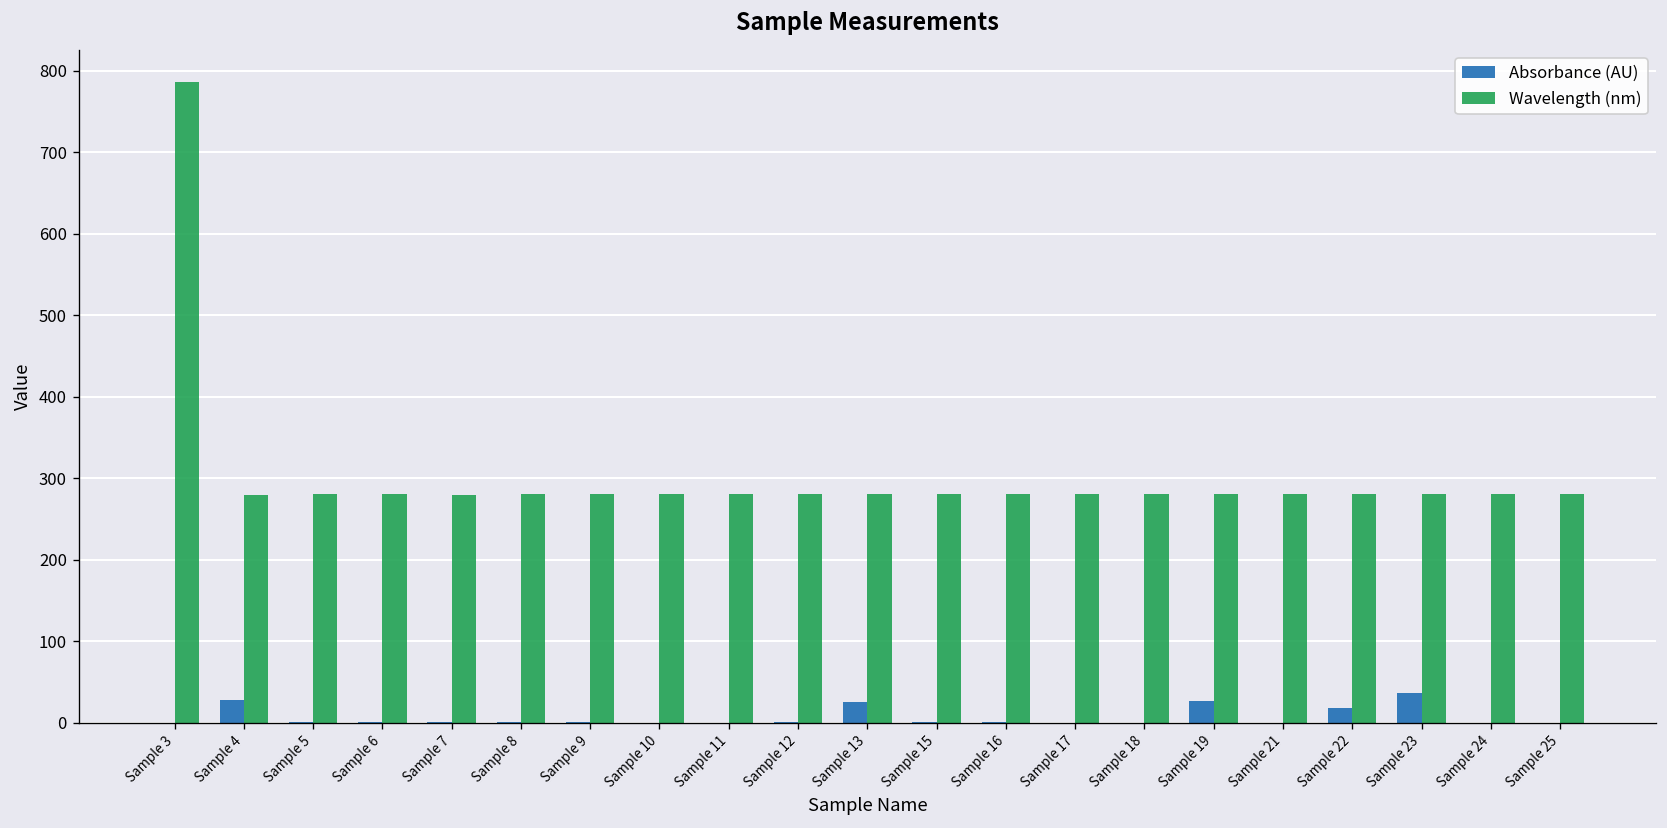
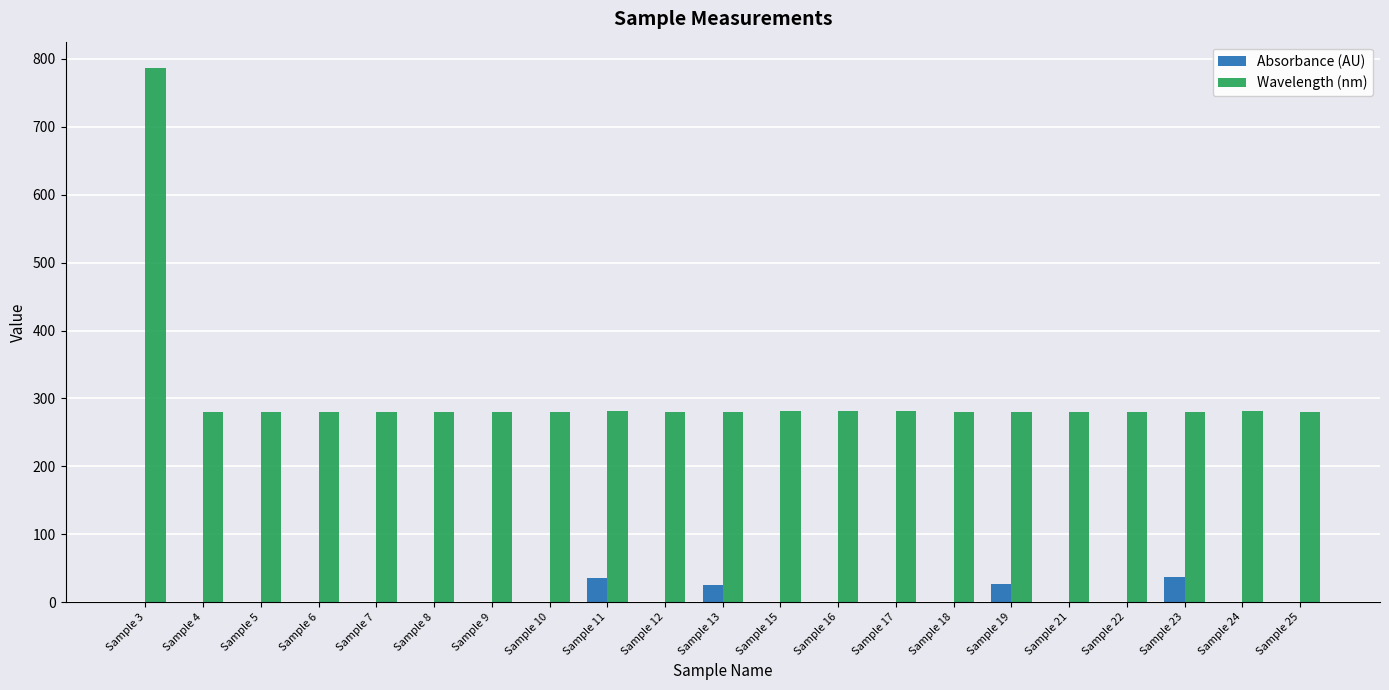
Absorbance (AU), Sample 4: 30 -> 0
Absorbance (AU), Sample 11: 0 -> 40
Absorbance (AU), Sample 22: 20 -> 0
